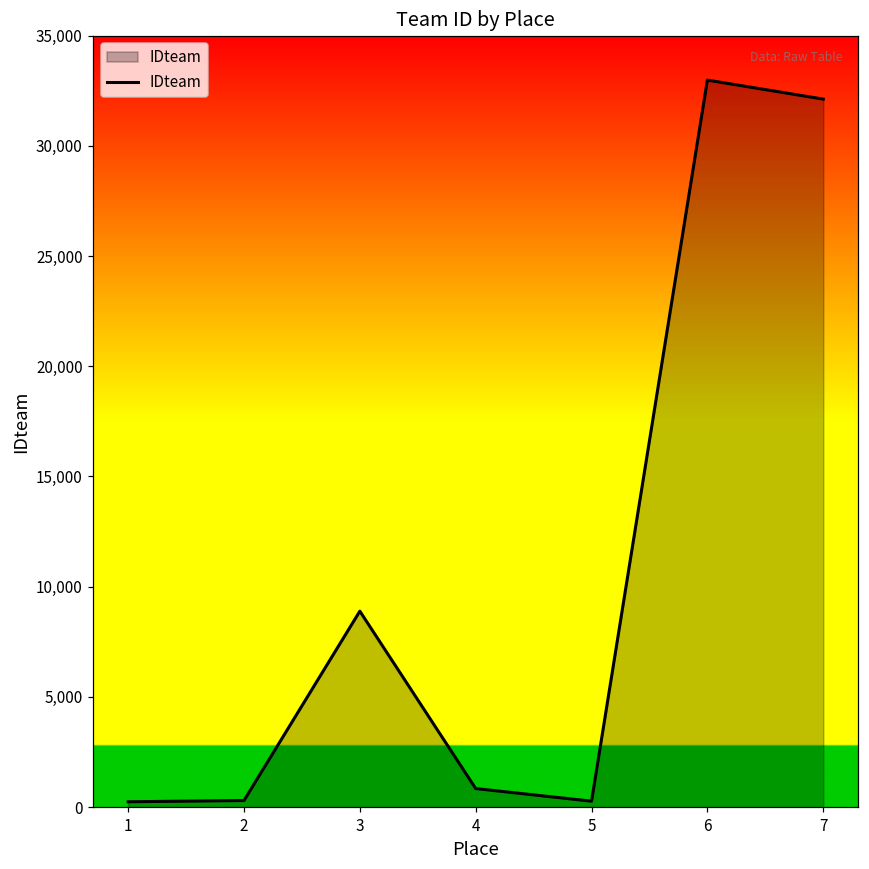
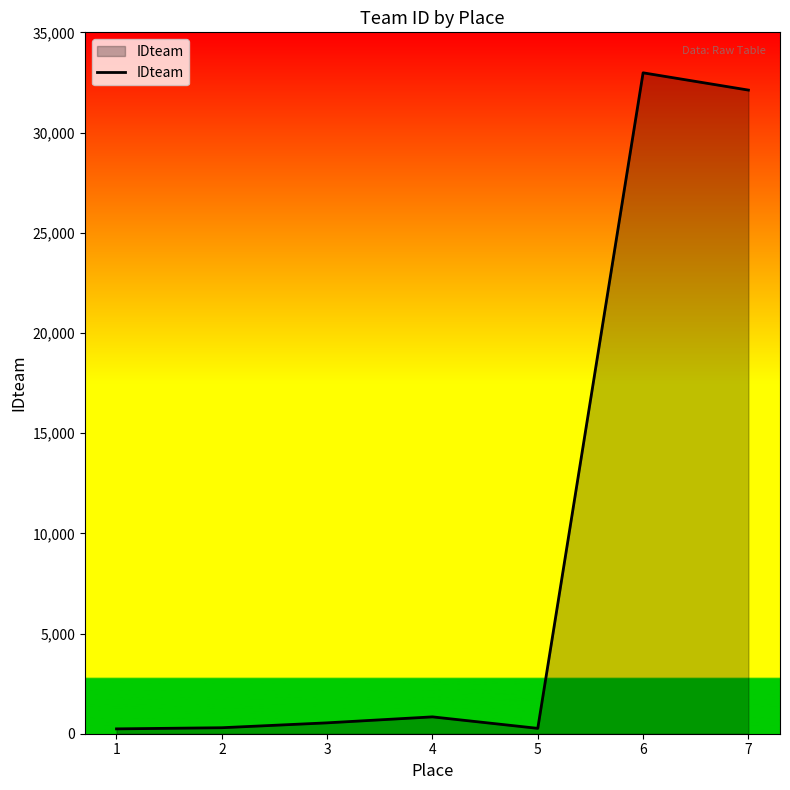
3: 8,900 -> 500
